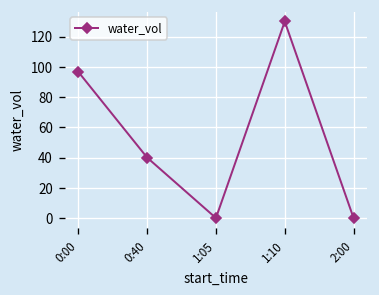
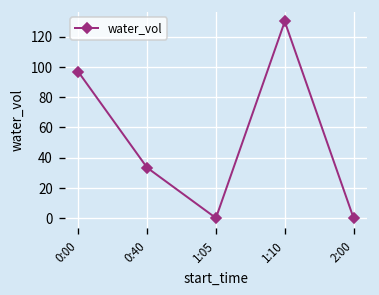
0:40: 40 -> 33
